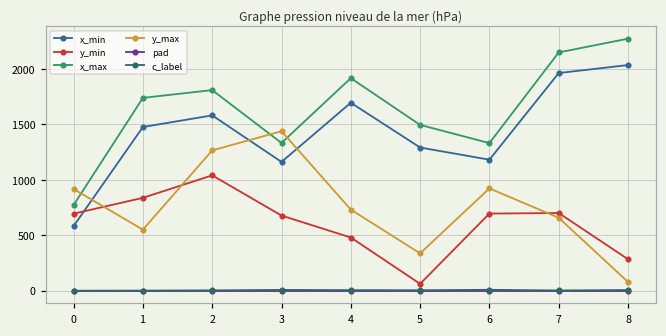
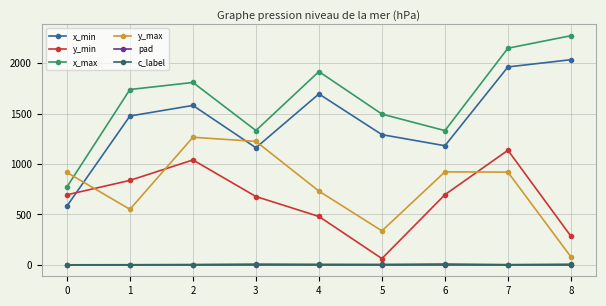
y_max, 3: 1440 -> 1230
y_min, 7: 700 -> 1140
y_max, 7: 660 -> 920
